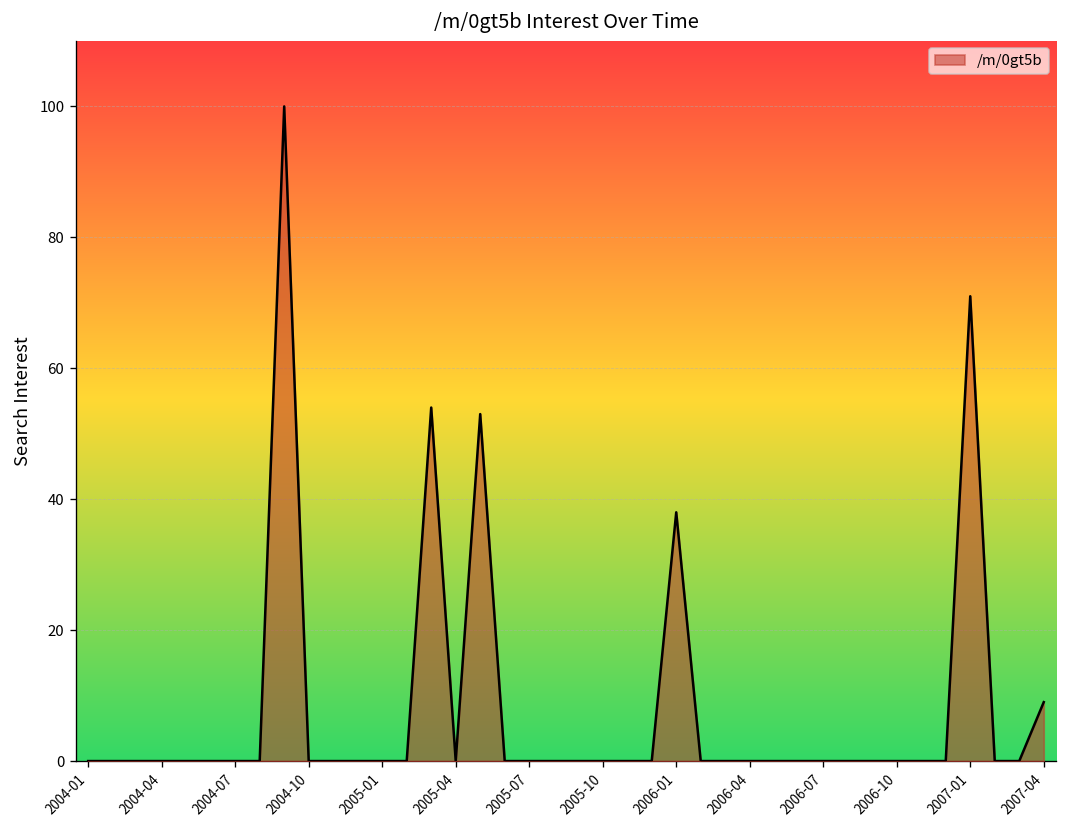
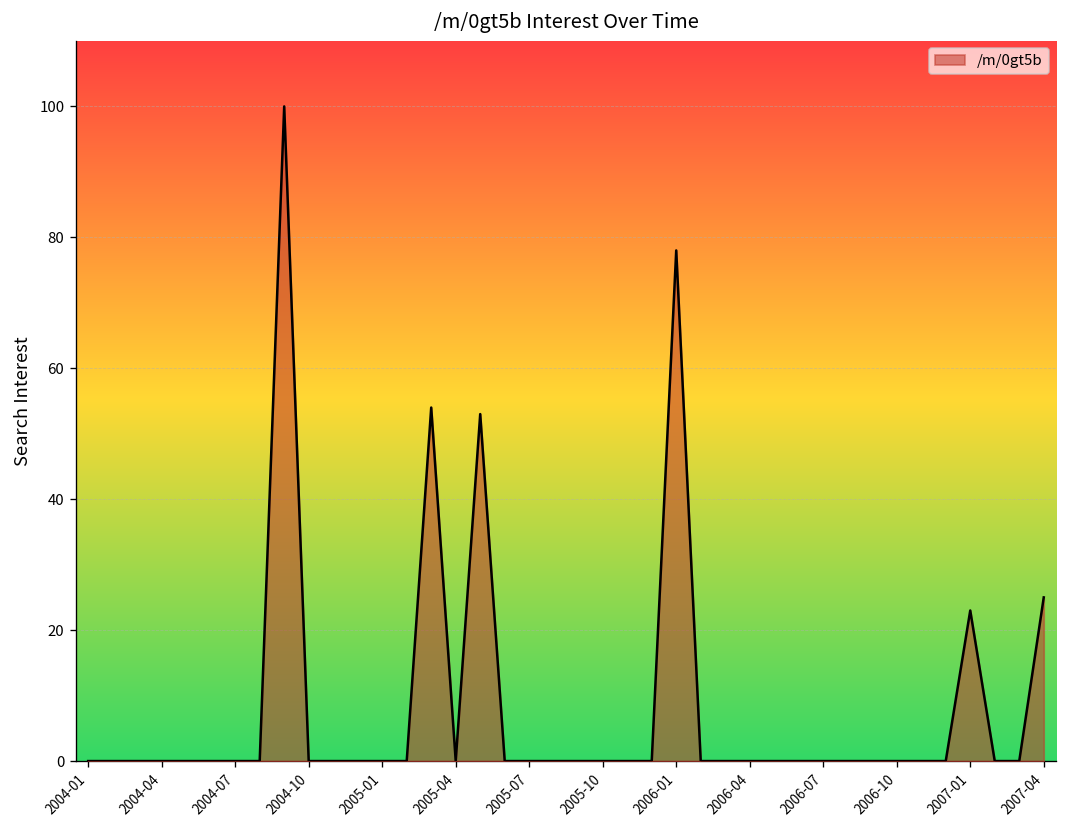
2006-01: 38 -> 78
2007-01: 71 -> 23
2007-04: 9 -> 25
